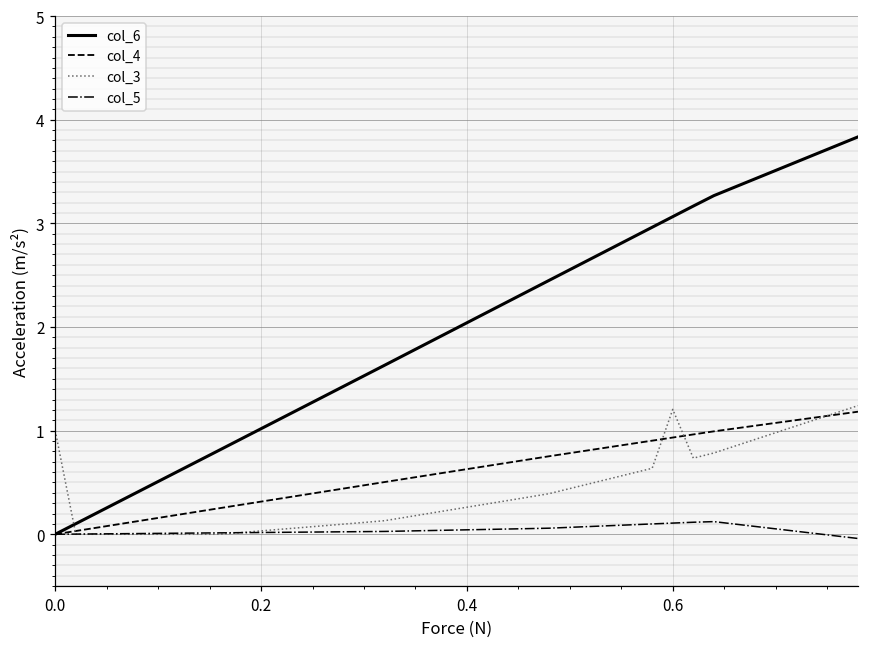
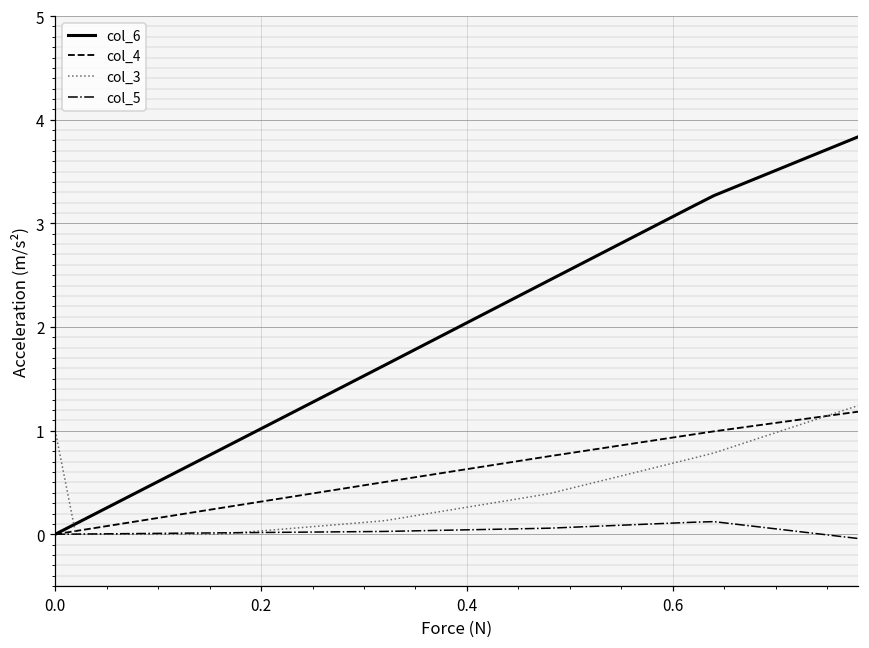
col_3, 0.6: 1.2 -> 0.7
